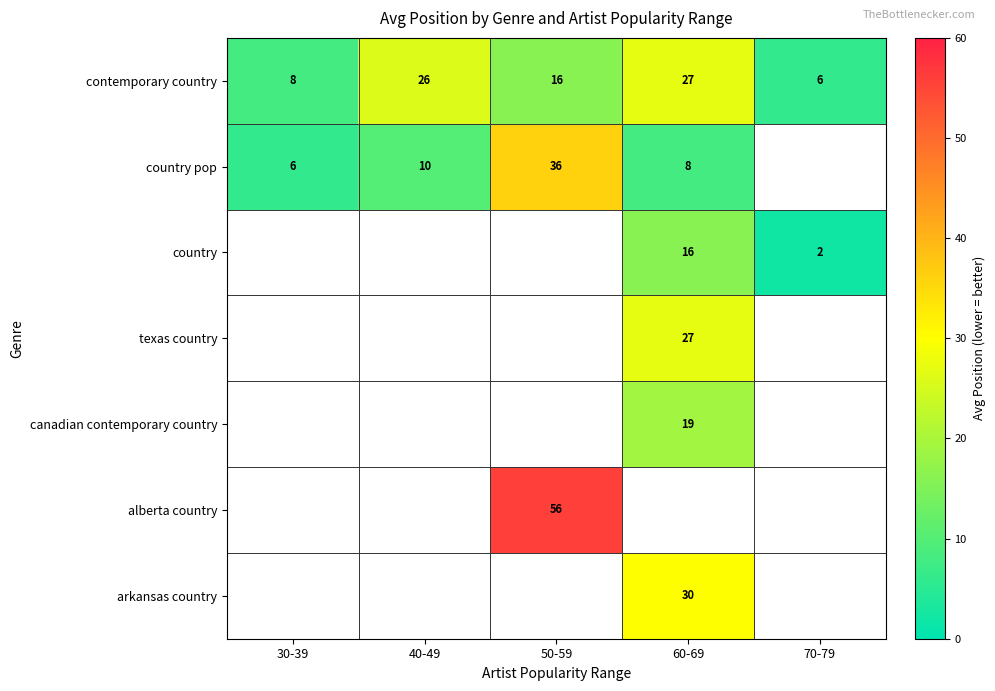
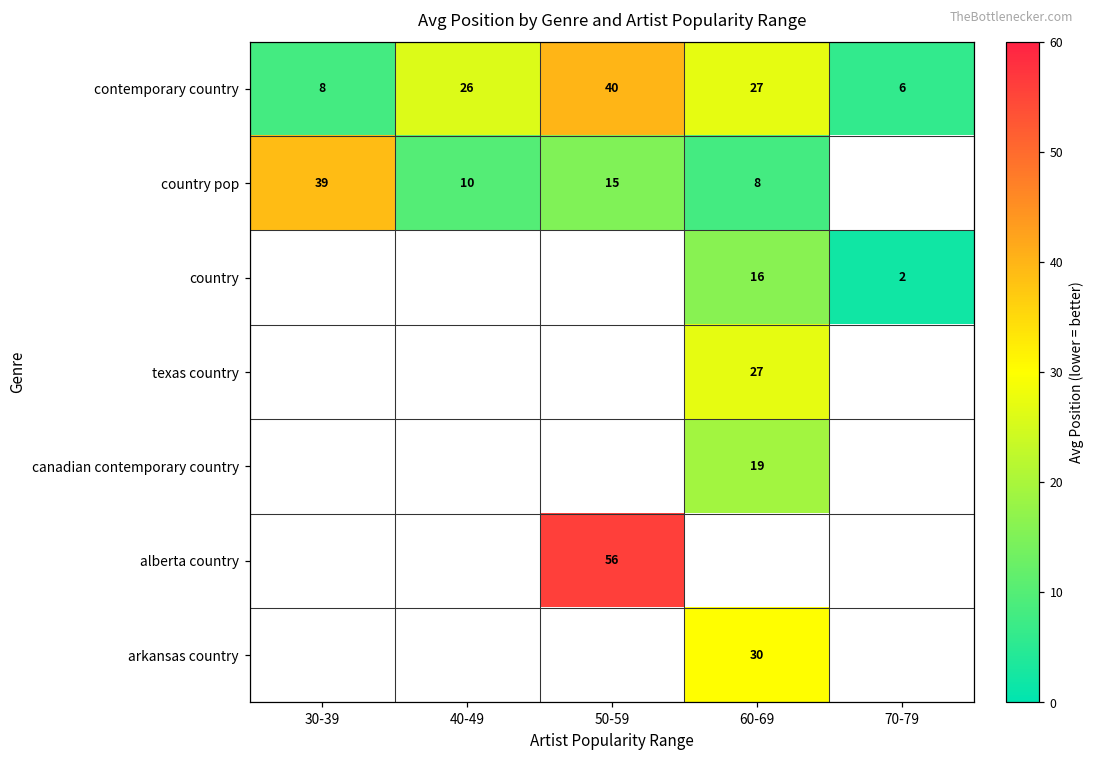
contemporary country, 50-59: 16 -> 40
country pop, 30-39: 6 -> 39
country pop, 50-59: 36 -> 15
